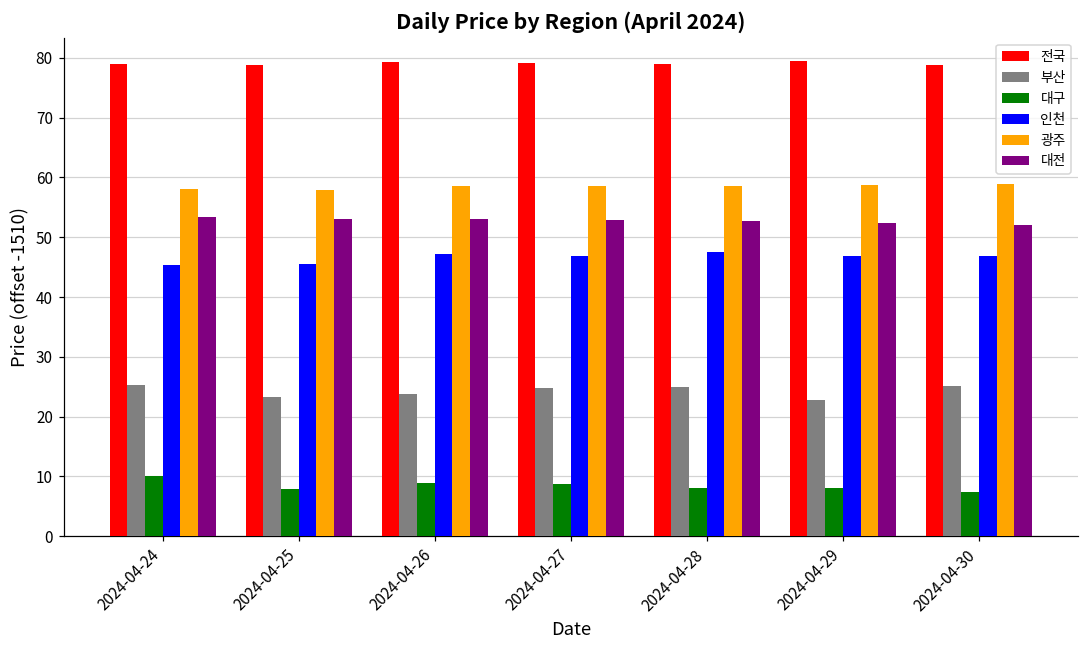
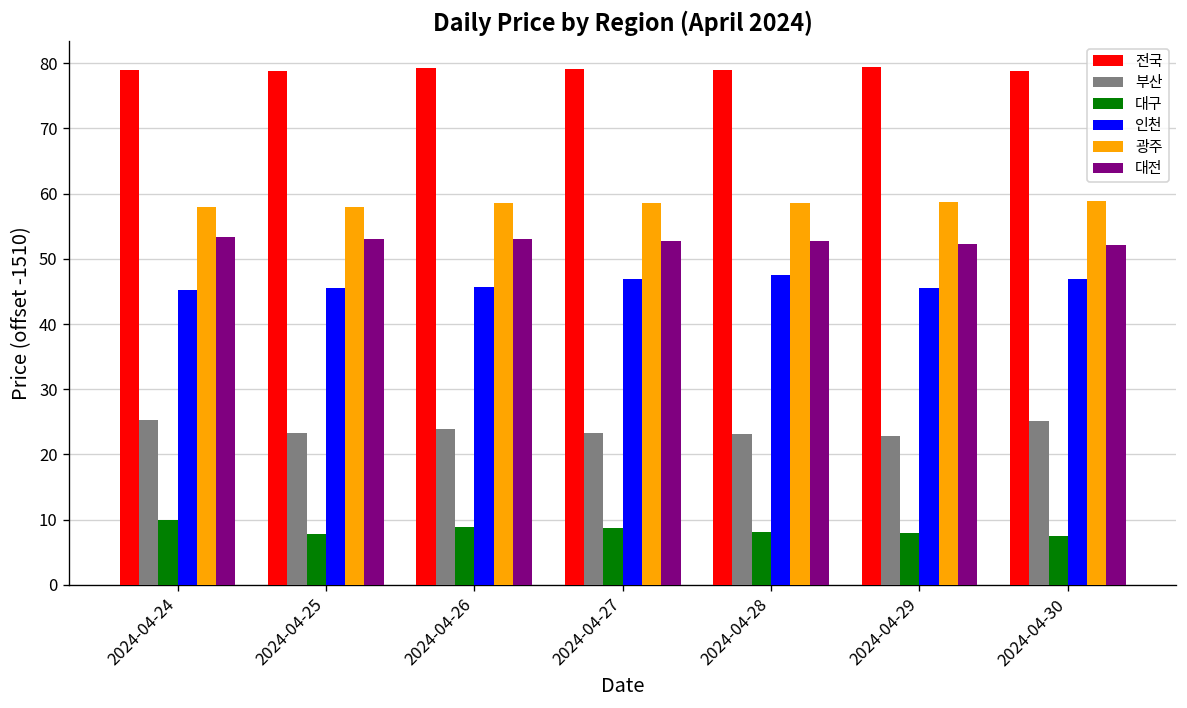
인천, 2024-04-26: 47 -> 46
부산, 2024-04-27: 25 -> 23
부산, 2024-04-28: 25 -> 23
인천, 2024-04-29: 47 -> 45
